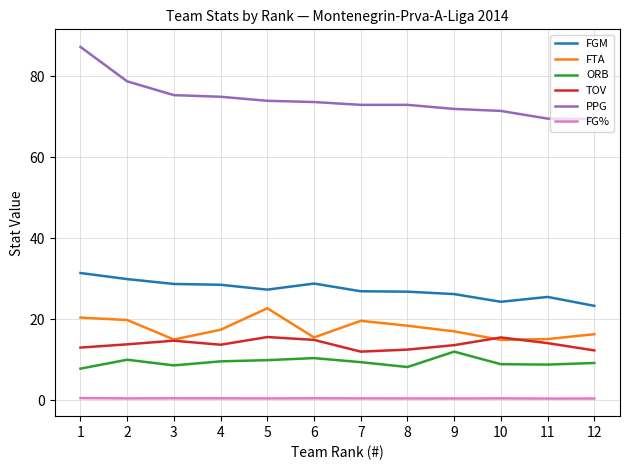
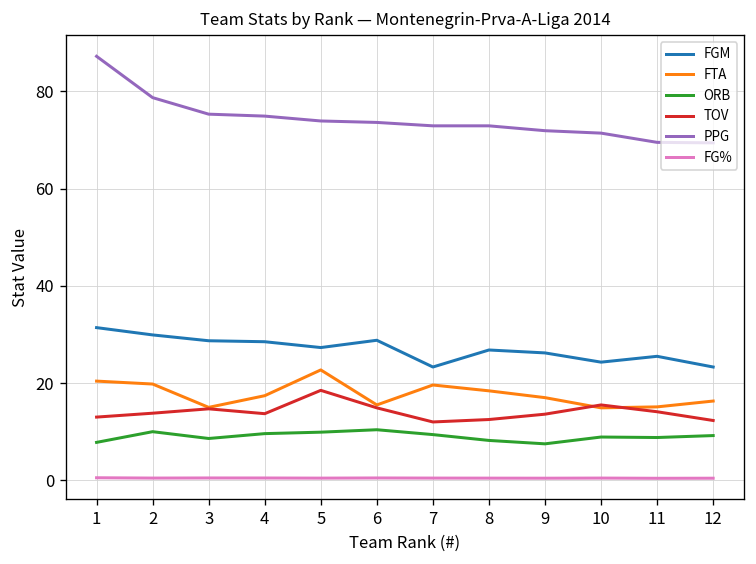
TOV, 5: 16 -> 19
FGM, 7: 27 -> 23
ORB, 9: 12 -> 8
